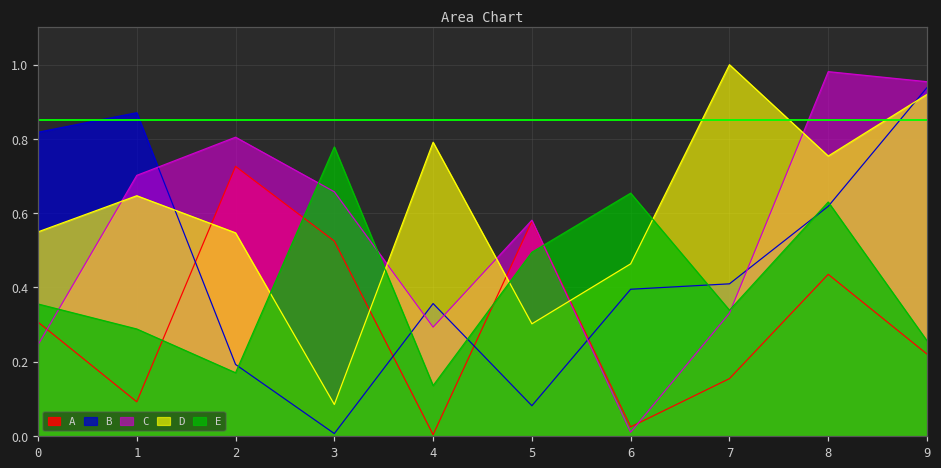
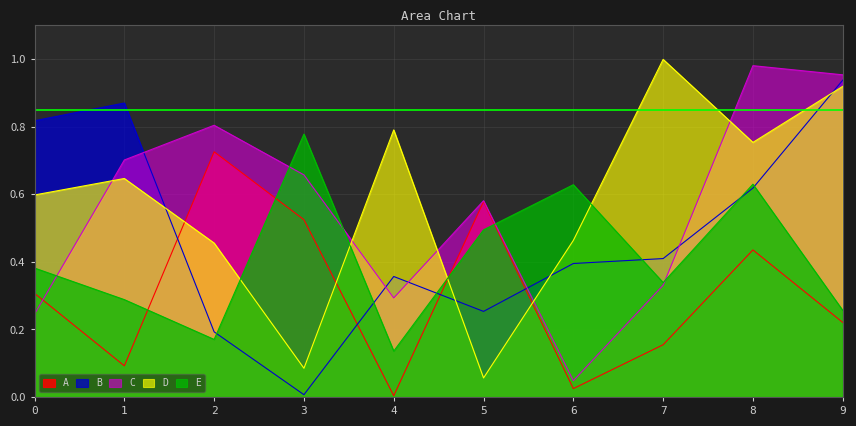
D, 0: 0.55 -> 0.60
E, 0: 0.36 -> 0.38
D, 2: 0.55 -> 0.46
B, 5: 0.08 -> 0.25
D, 5: 0.30 -> 0.06
C, 6: 0.01 -> 0.05
E, 6: 0.65 -> 0.63
